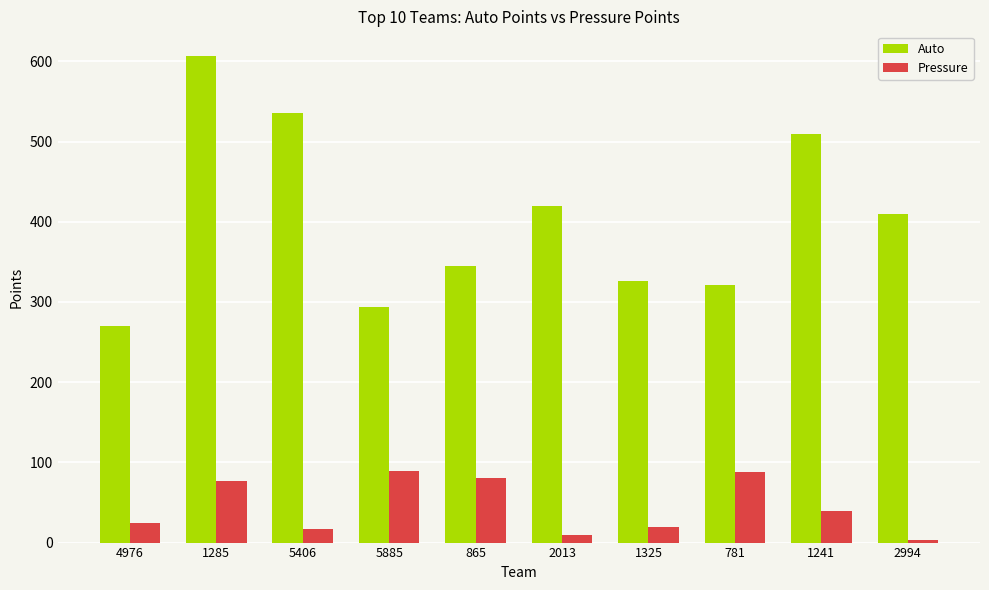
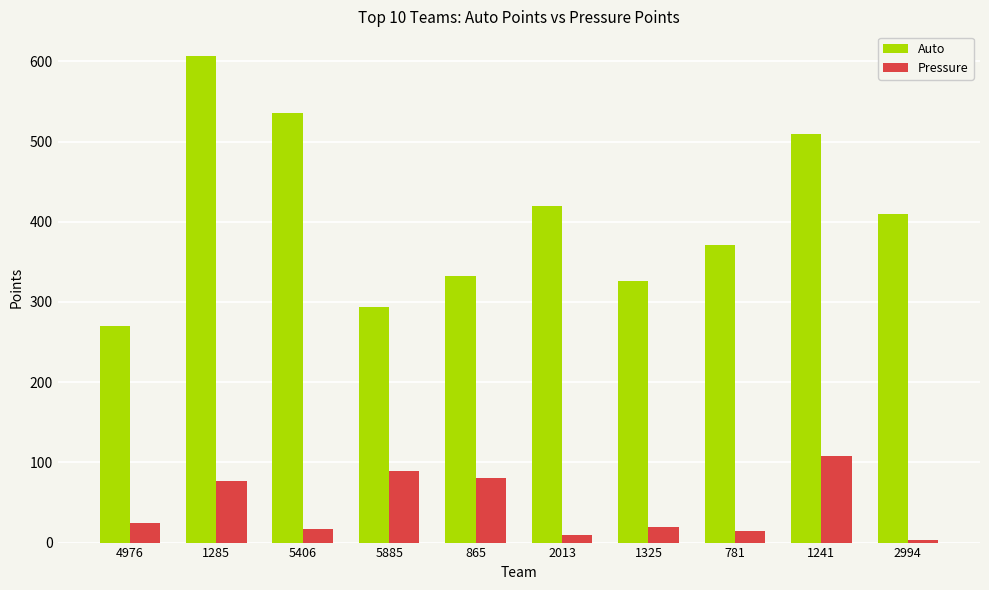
Auto, 865: 340 -> 330
Auto, 781: 320 -> 370
Pressure, 781: 90 -> 10
Pressure, 1241: 40 -> 110
